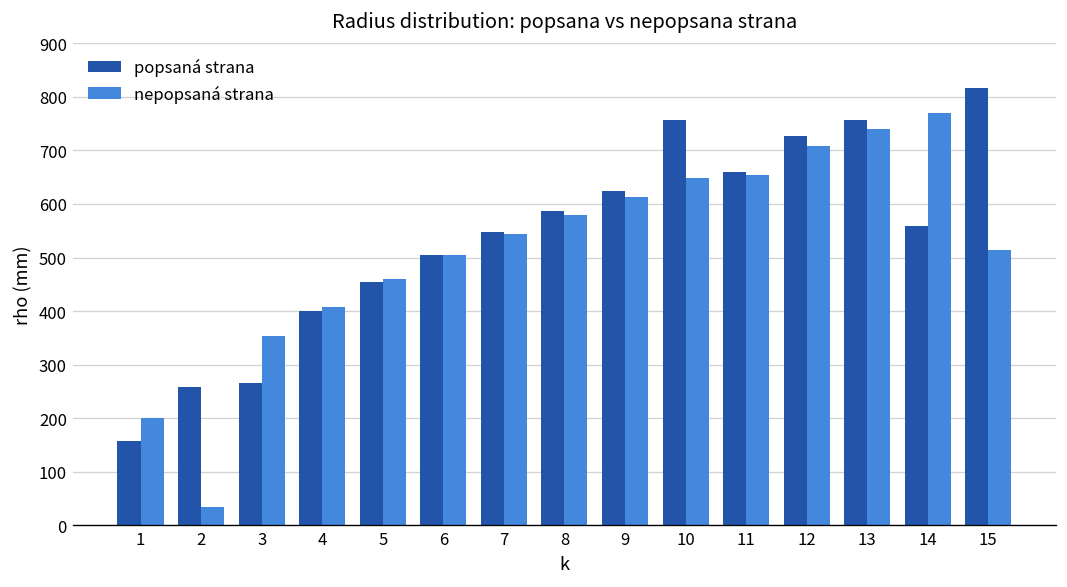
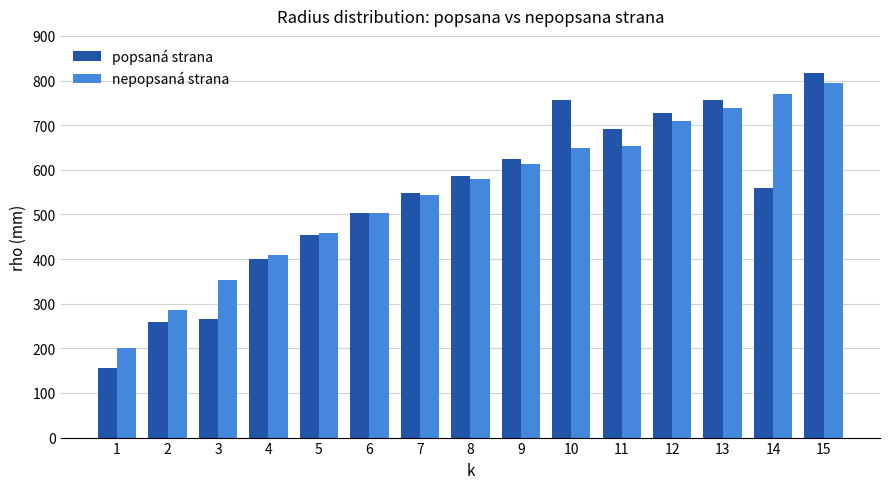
nepopsaná strana, 2: 30 -> 290
popsaná strana, 11: 660 -> 690
nepopsaná strana, 15: 510 -> 800
